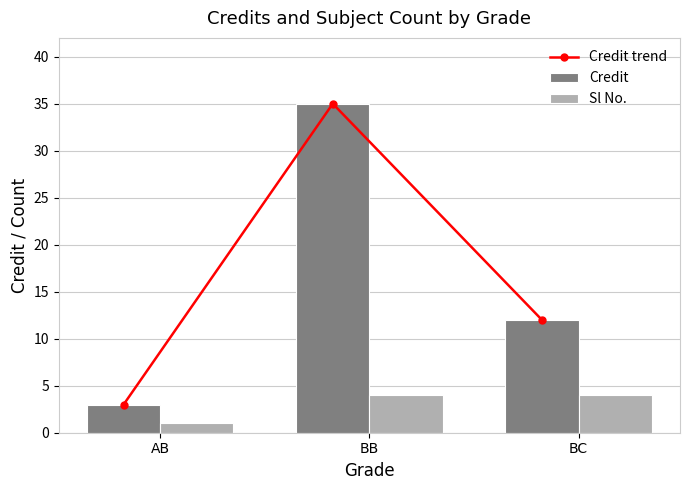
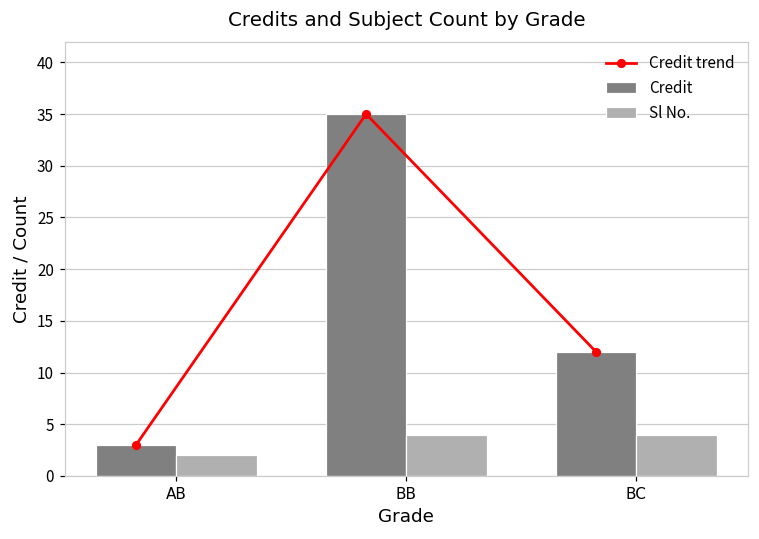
Sl No., AB: 1 -> 2
